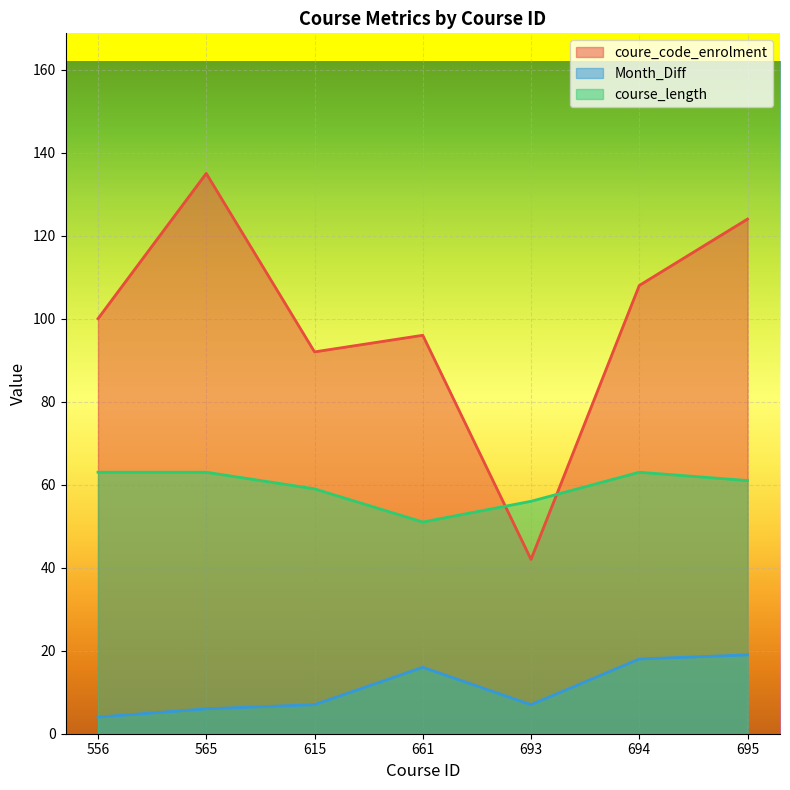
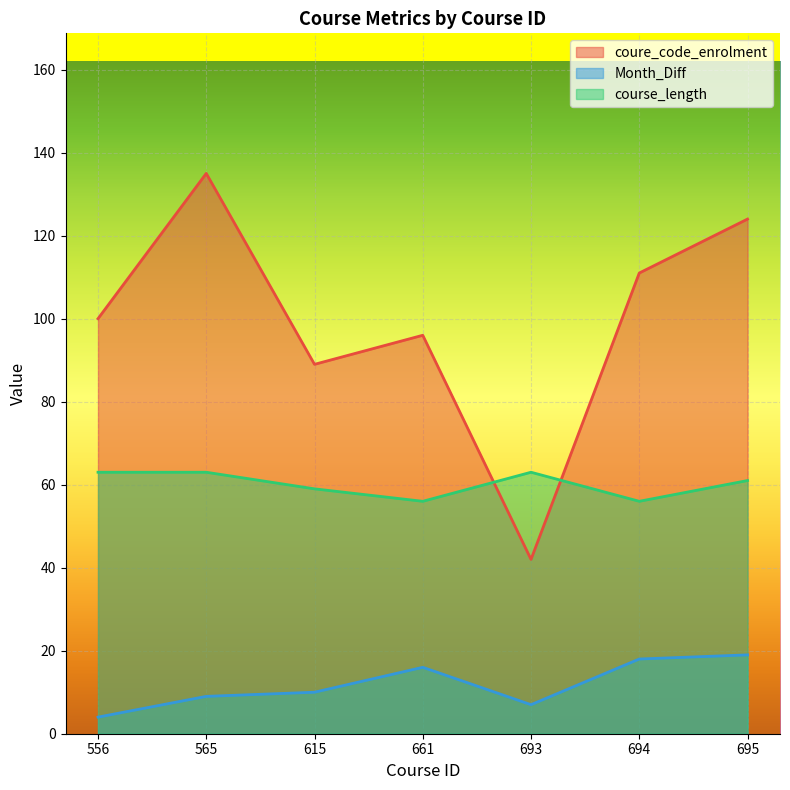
Month_Diff, 565: 6 -> 9
coure_code_enrolment, 615: 92 -> 89
Month_Diff, 615: 7 -> 10
course_length, 661: 51 -> 56
course_length, 693: 56 -> 63
coure_code_enrolment, 694: 108 -> 111
course_length, 694: 63 -> 56
